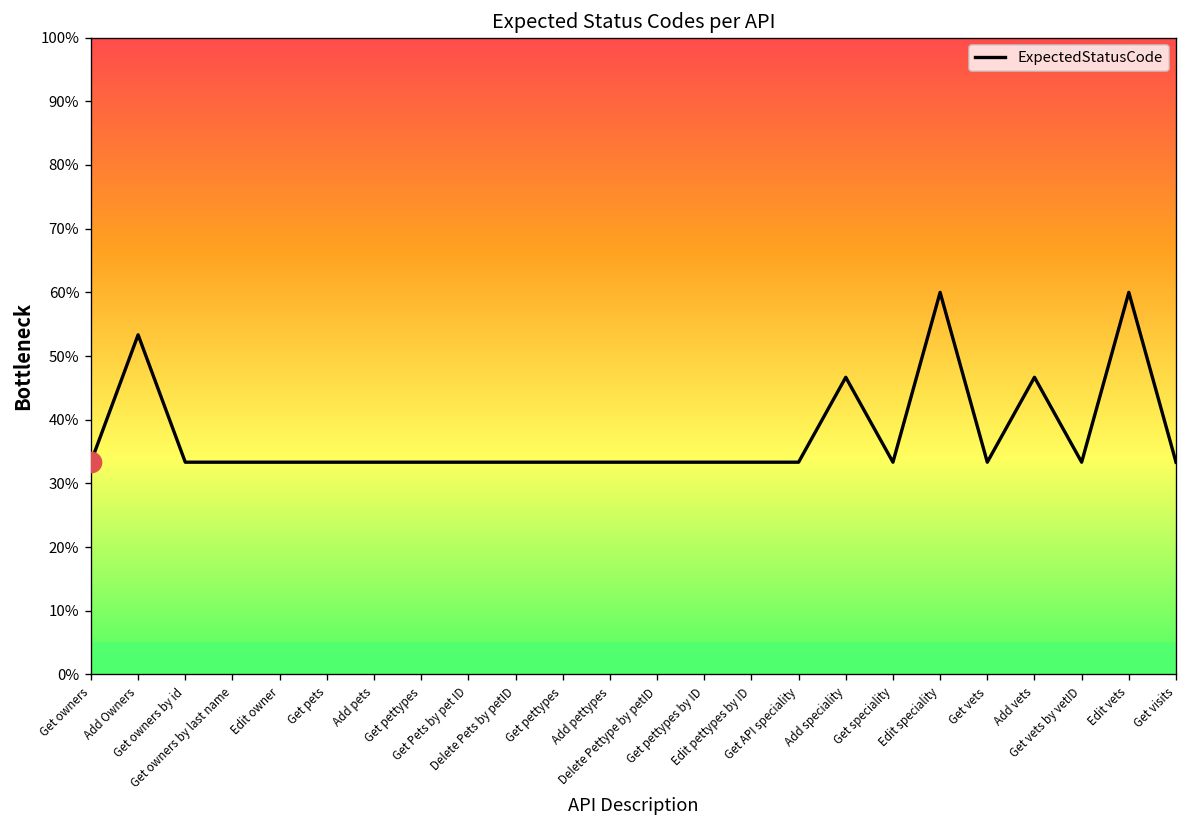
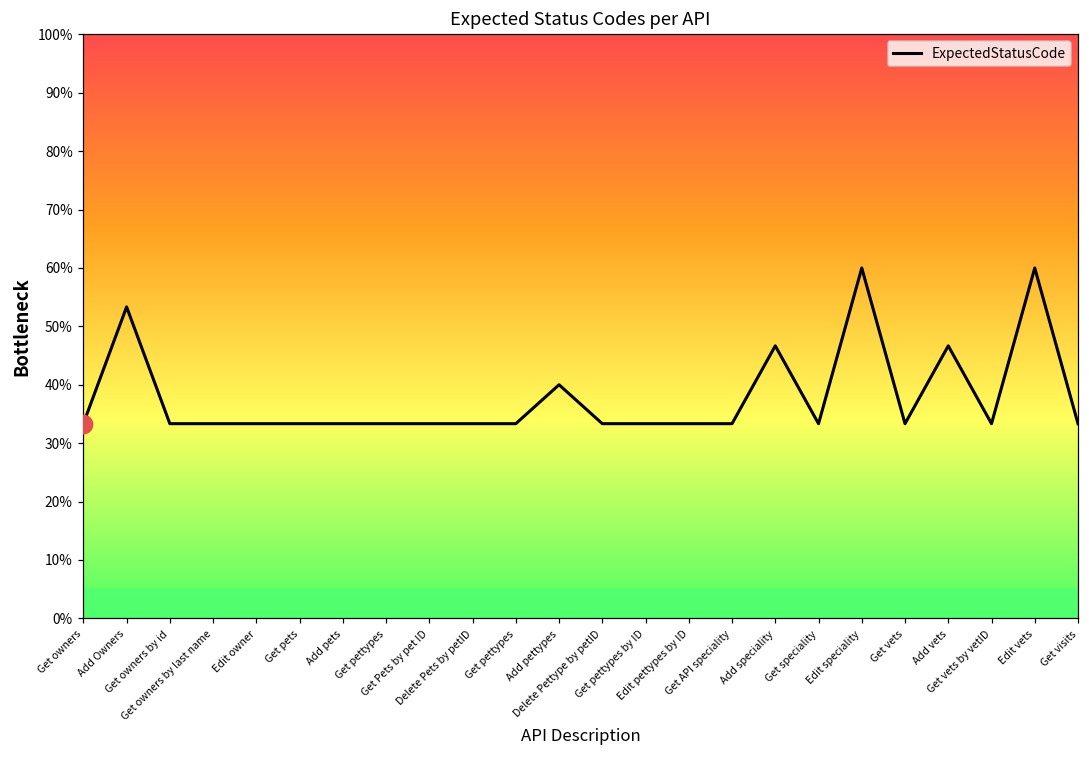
ExpectedStatusCode, Add pettypes: 33% -> 40%
